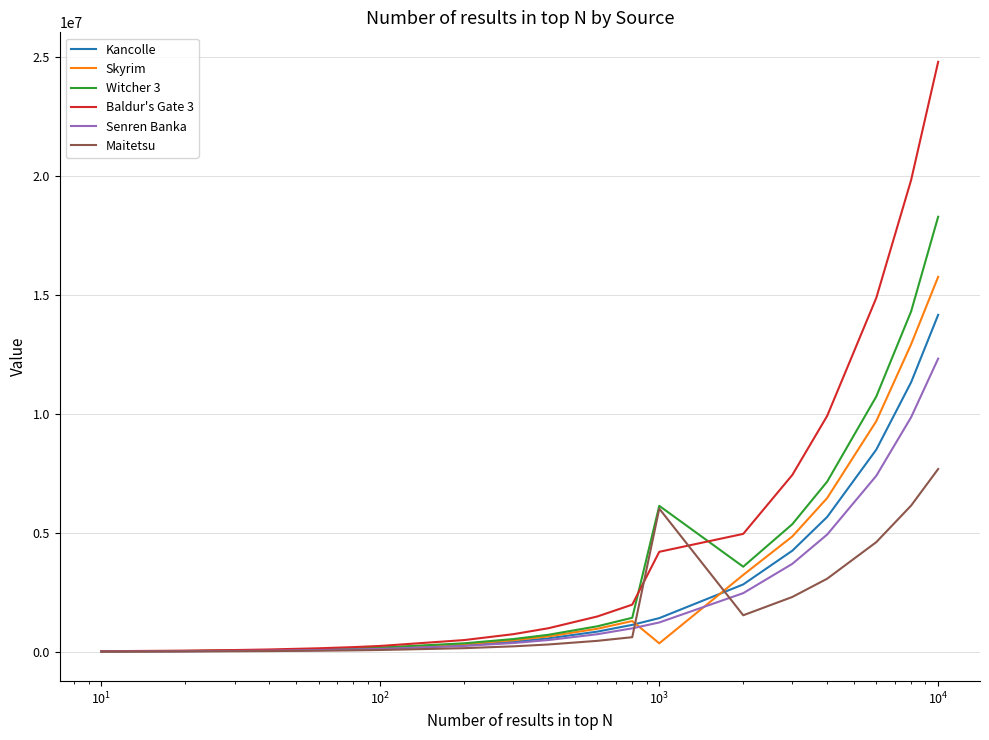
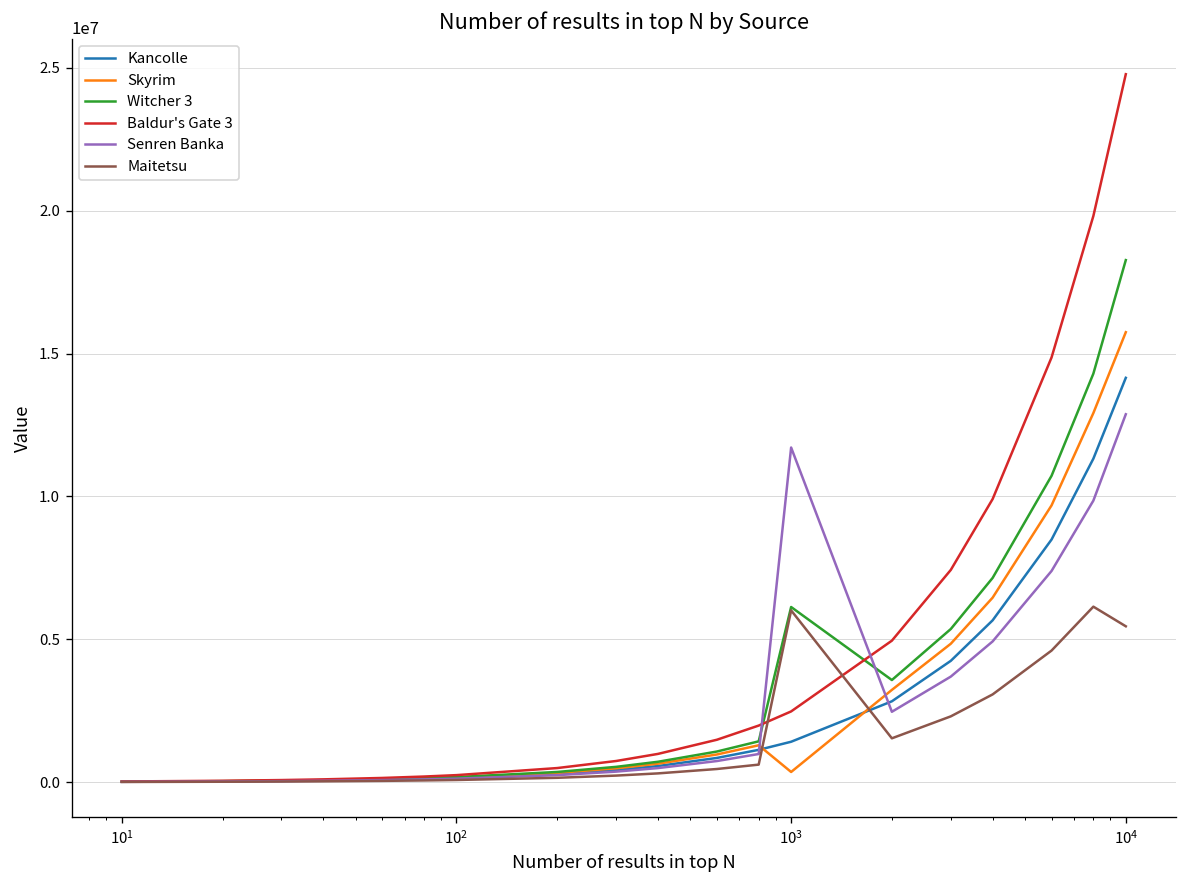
Baldur's Gate 3, 10^3: 4200000 -> 2500000
Senren Banka, 10^3: 1200000 -> 11700000
Senren Banka, 10^4: 12300000 -> 12900000
Maitetsu, 10^4: 7700000 -> 5500000
